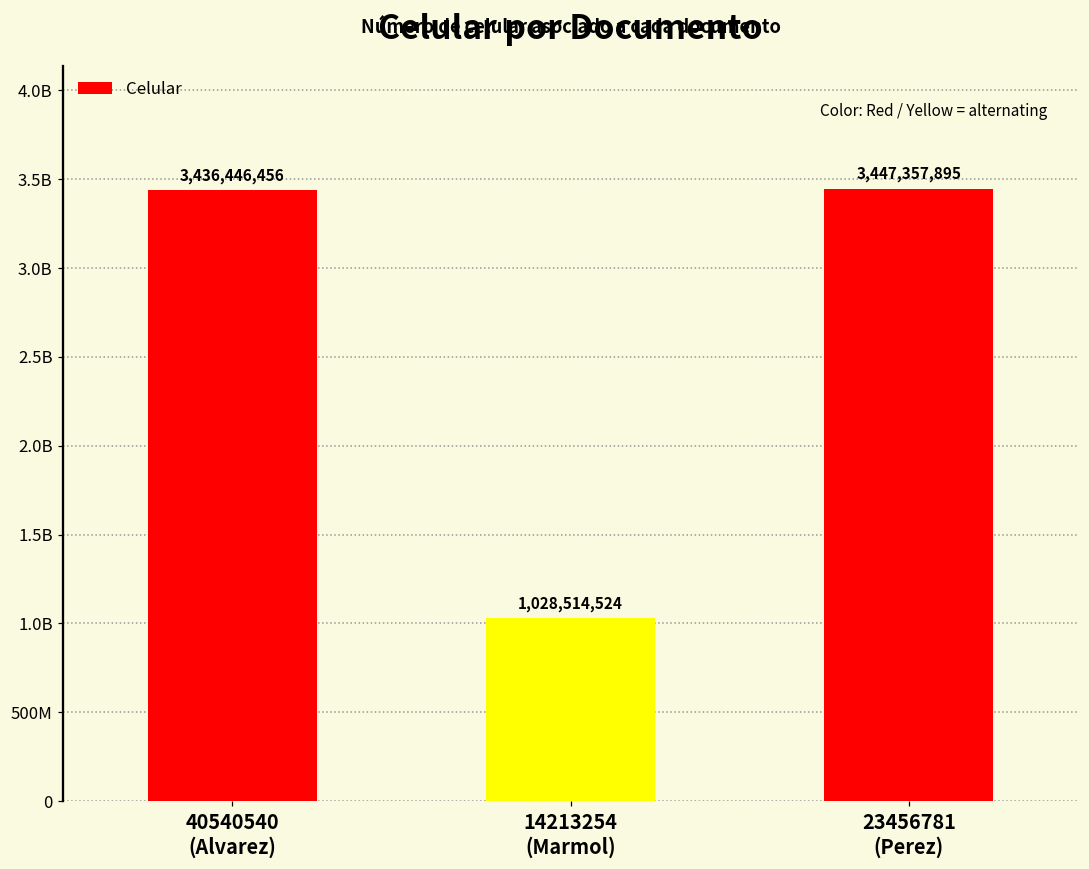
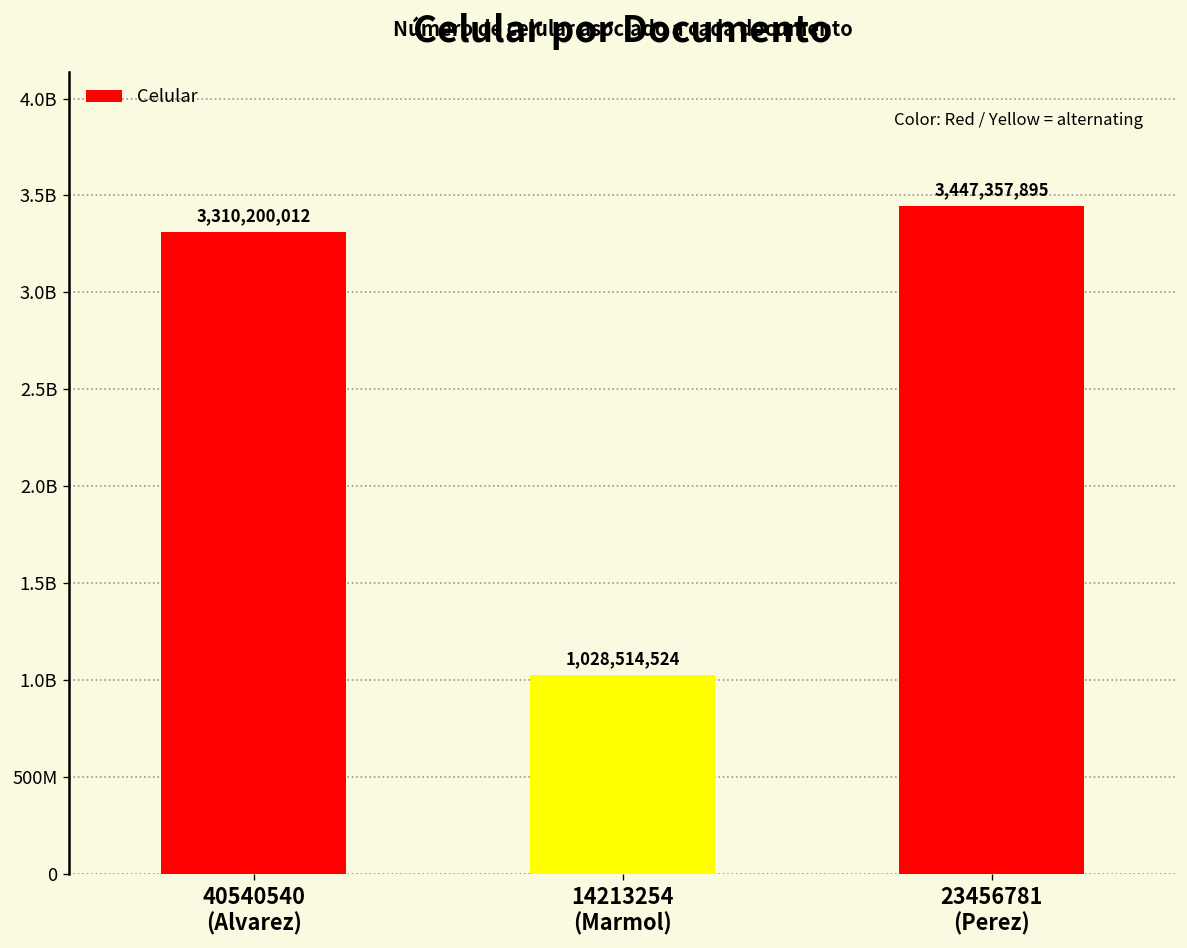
40540540 (Alvarez): 3,436,446,456 -> 3,310,200,012
